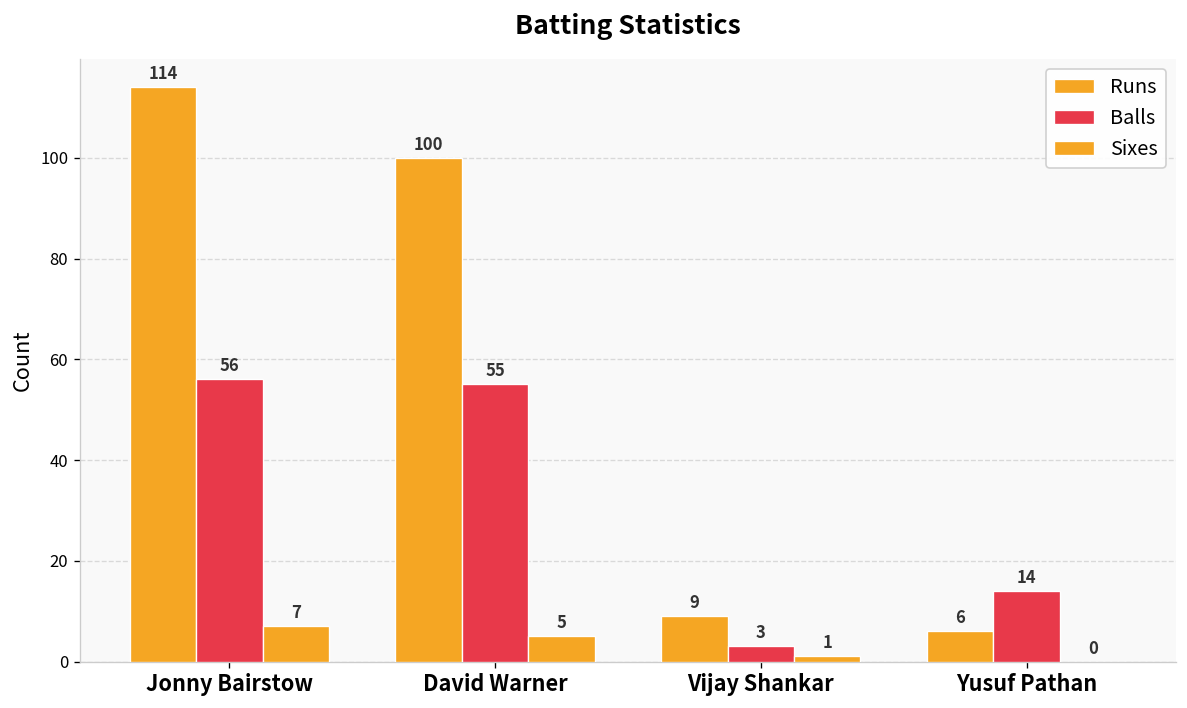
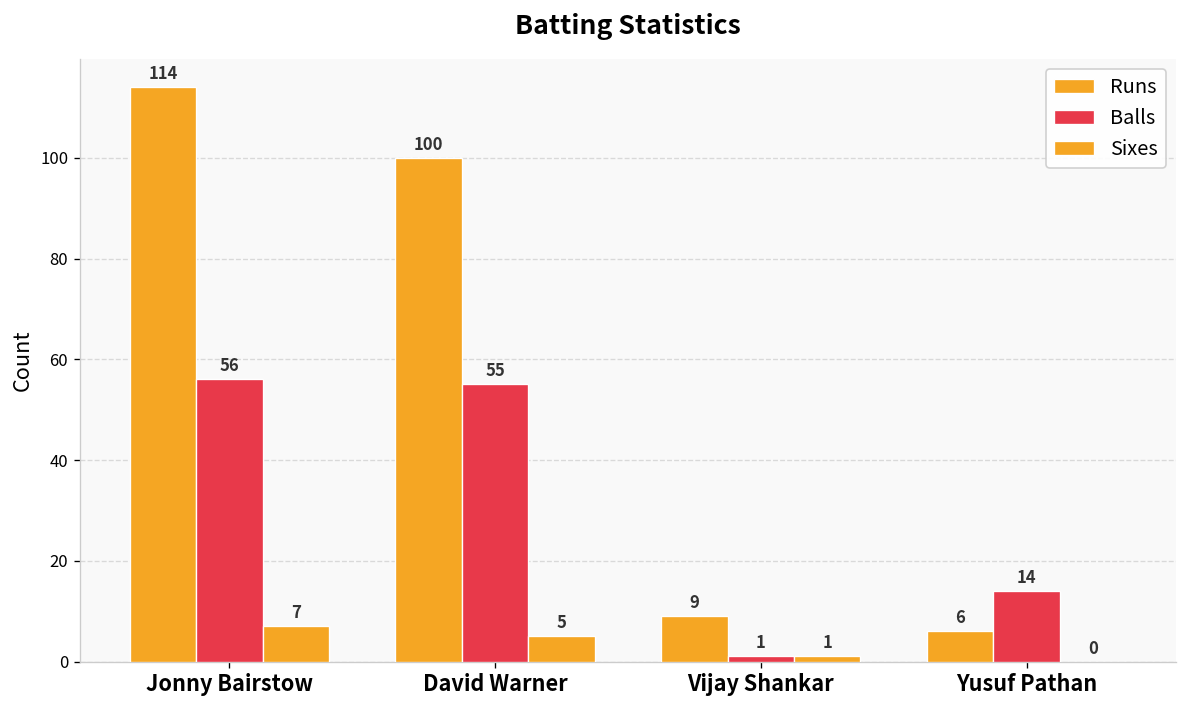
Balls, Vijay Shankar: 3 -> 1
